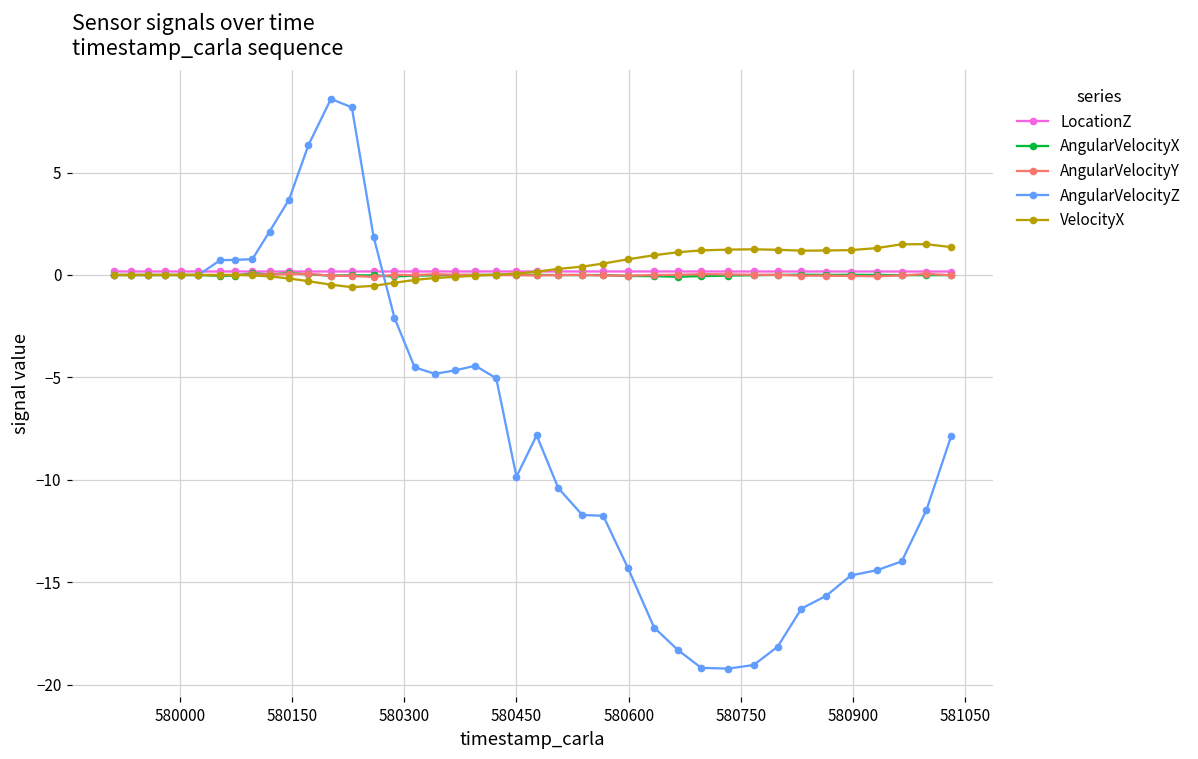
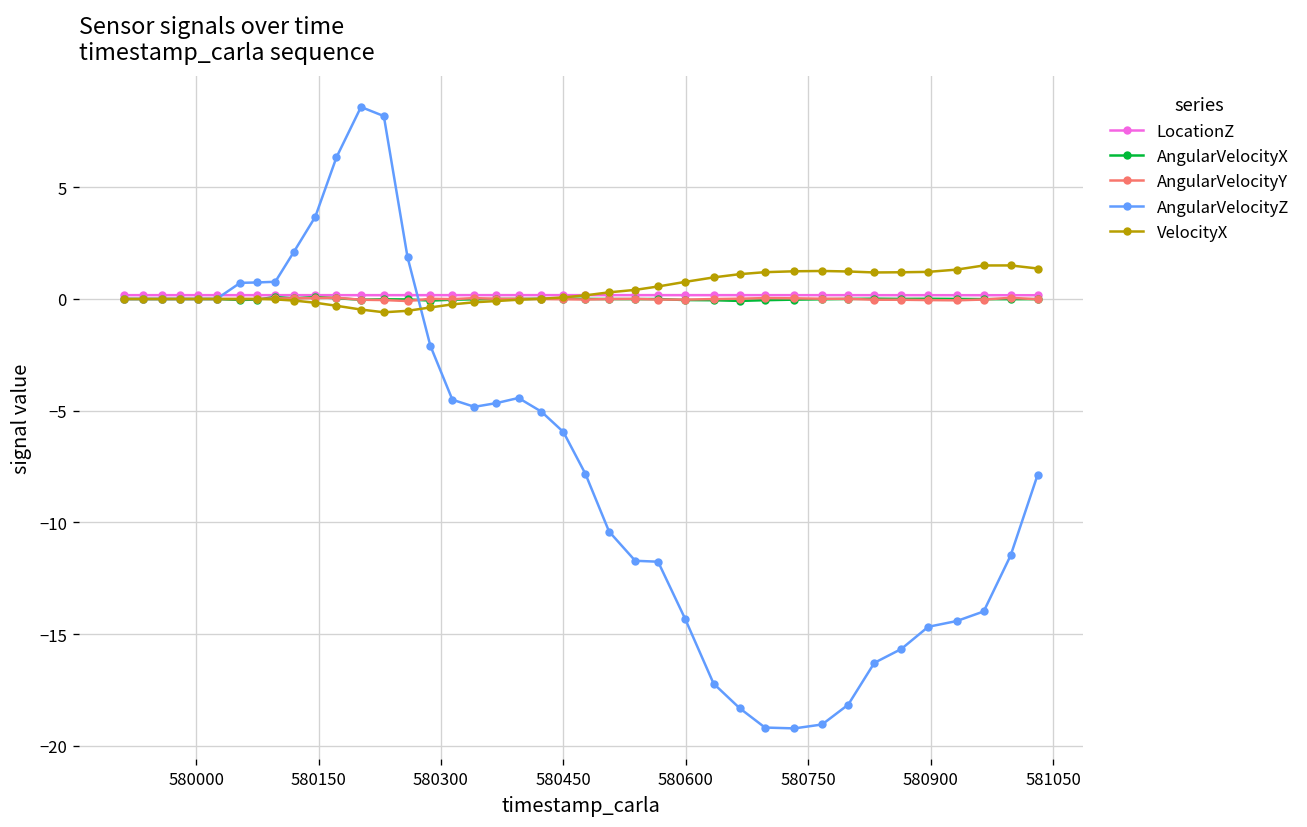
AngularVelocityZ, 580450: -9.8 -> -6.0
